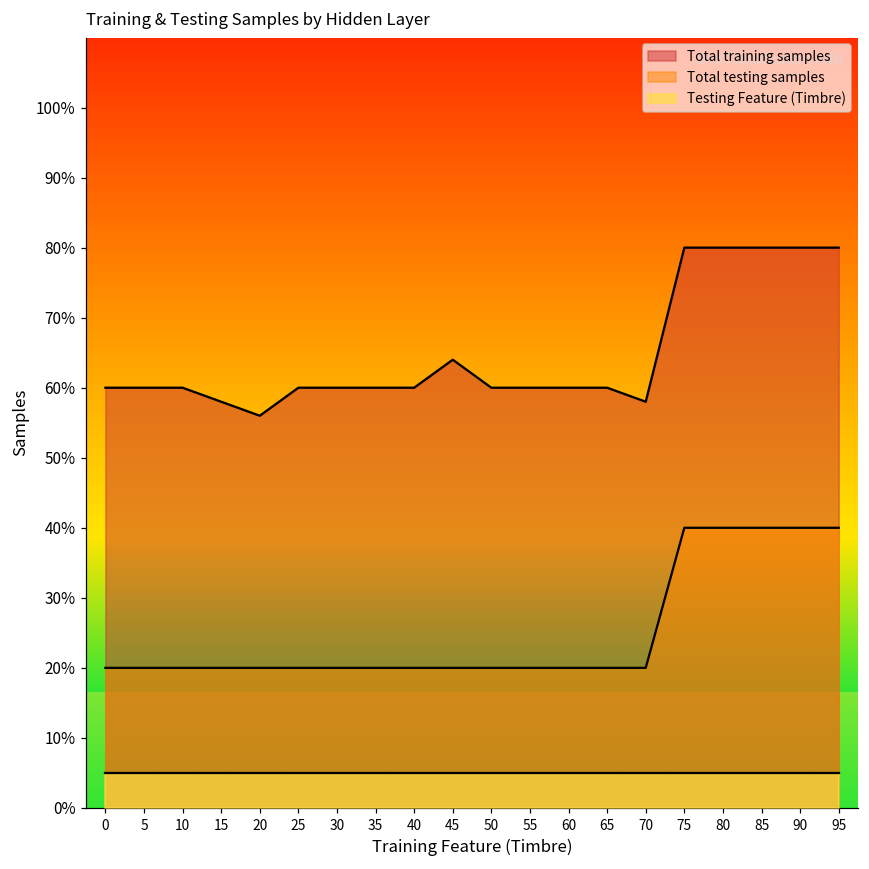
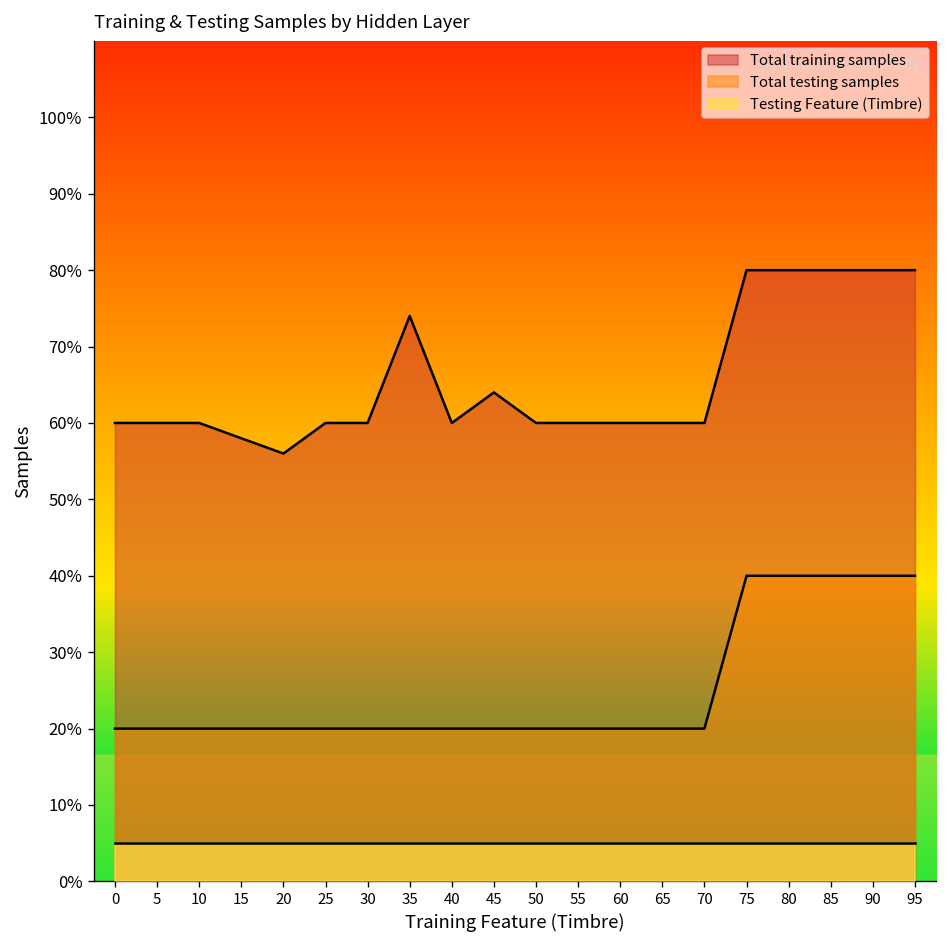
Total training samples, 35: 60% -> 74%
Total training samples, 70: 58% -> 60%
